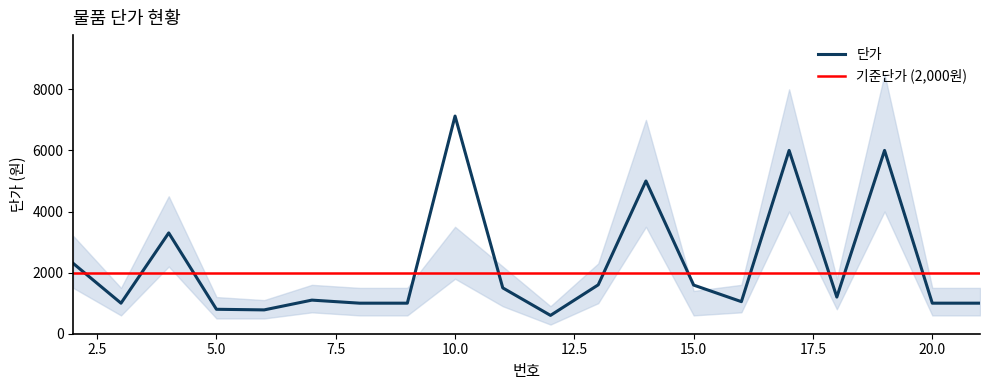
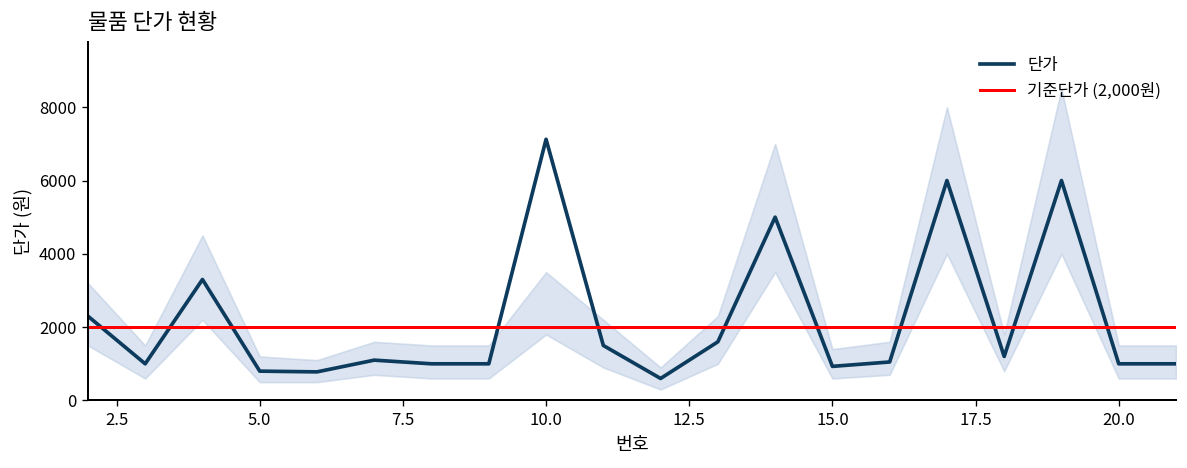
단가, 15.0: 1600 -> 900
